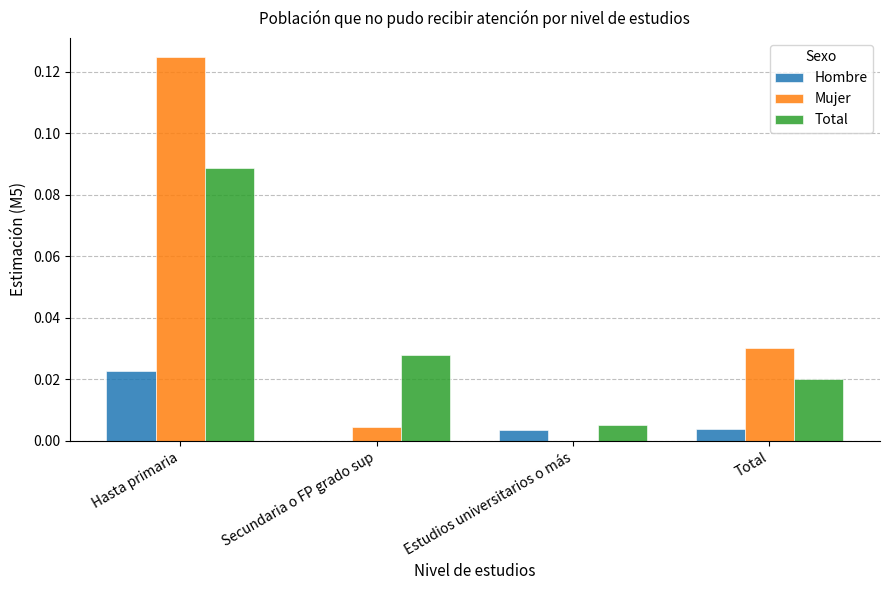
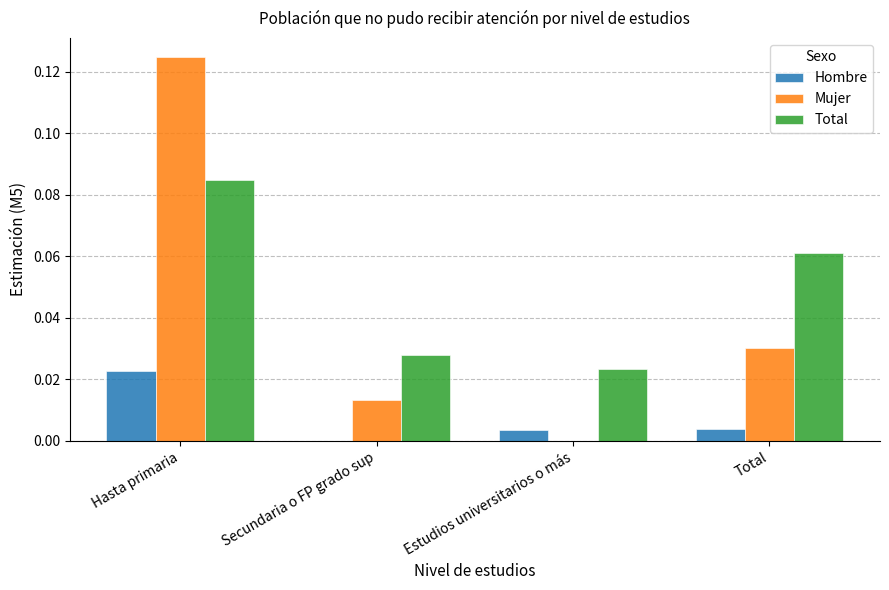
Total, Hasta primaria: 0.089 -> 0.085
Mujer, Secundaria o FP grado sup: 0.004 -> 0.013
Total, Estudios universitarios o más: 0.005 -> 0.024
Total, Total: 0.020 -> 0.061
